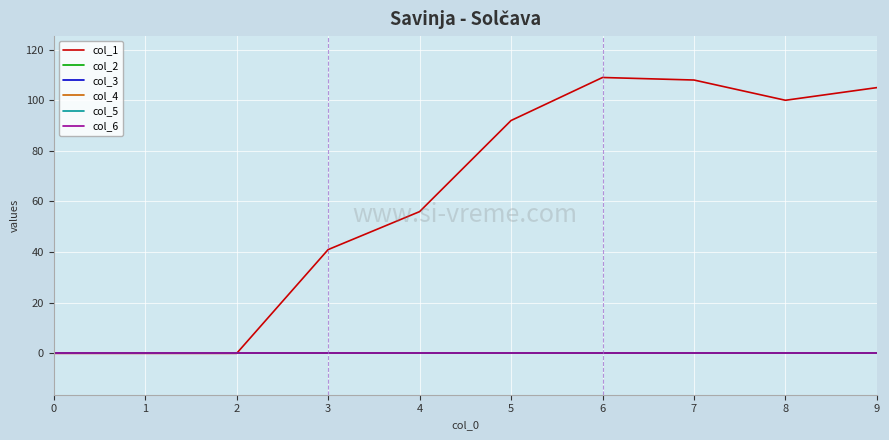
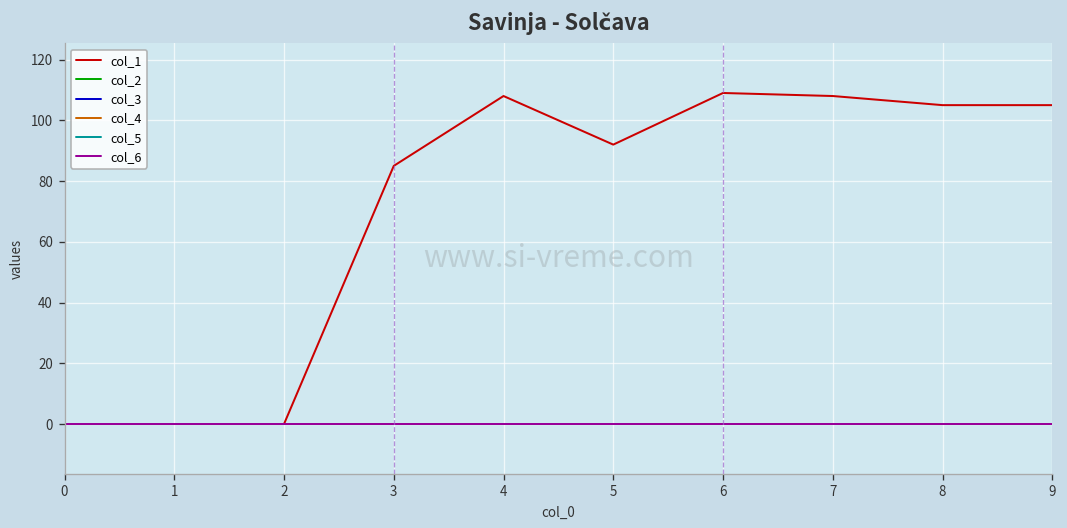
col_1, 3: 41 -> 85
col_1, 4: 56 -> 108
col_1, 8: 100 -> 105
